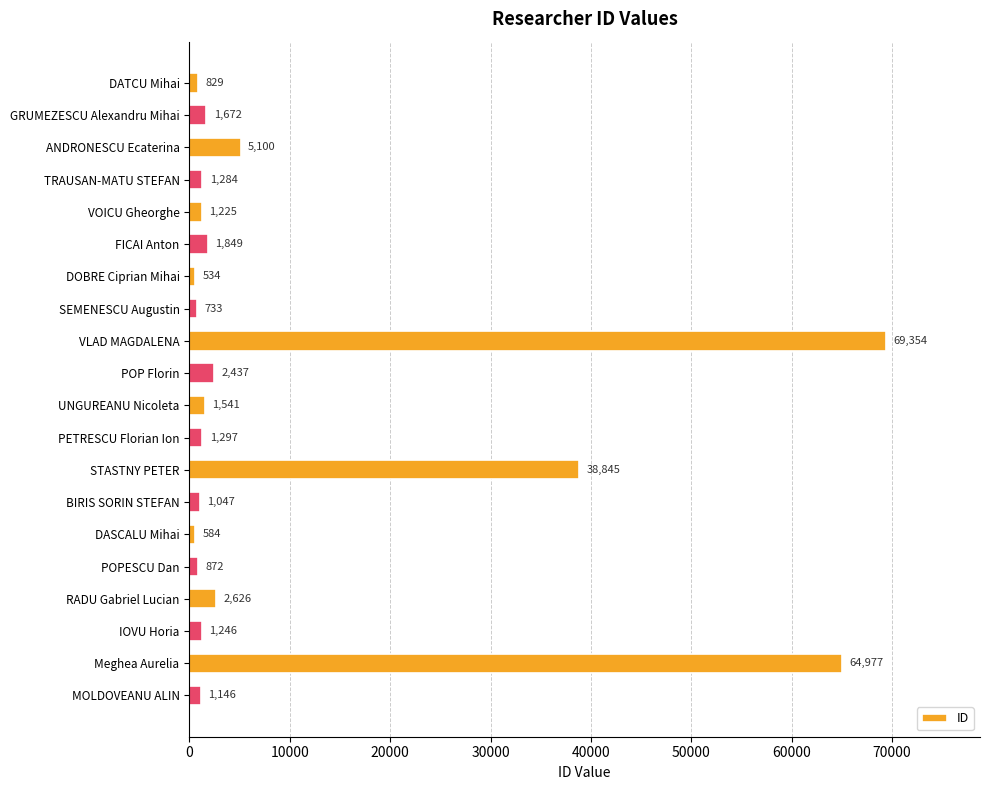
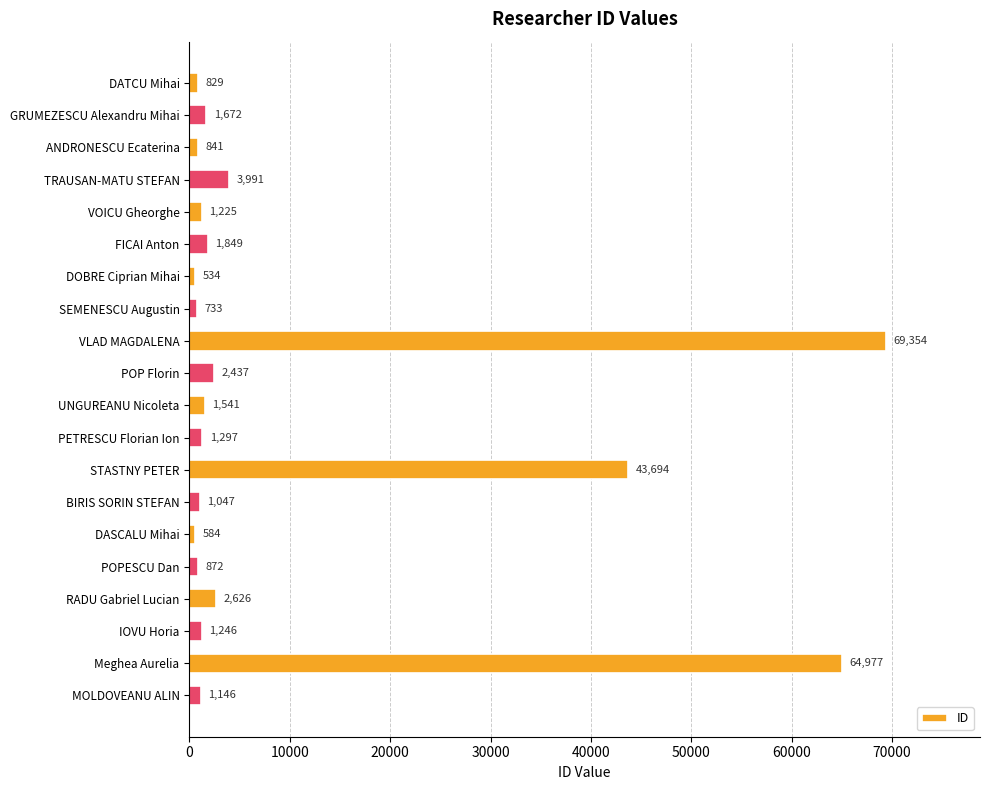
ANDRONESCU Ecaterina: 5,100 -> 841
TRAUSAN-MATU STEFAN: 1,284 -> 3,991
STASTNY PETER: 38,845 -> 43,694
